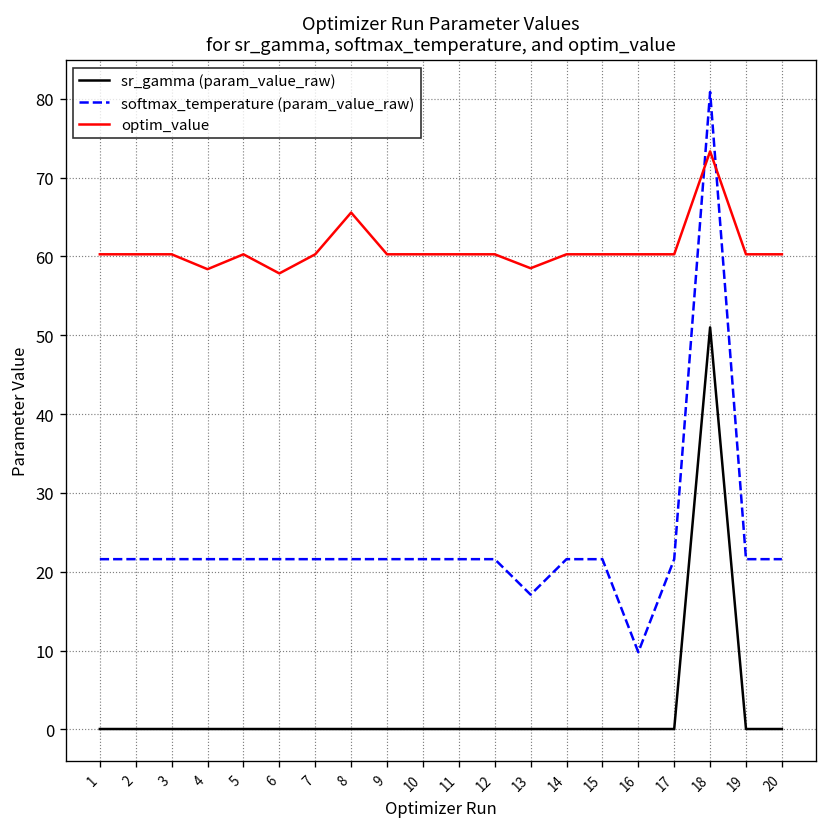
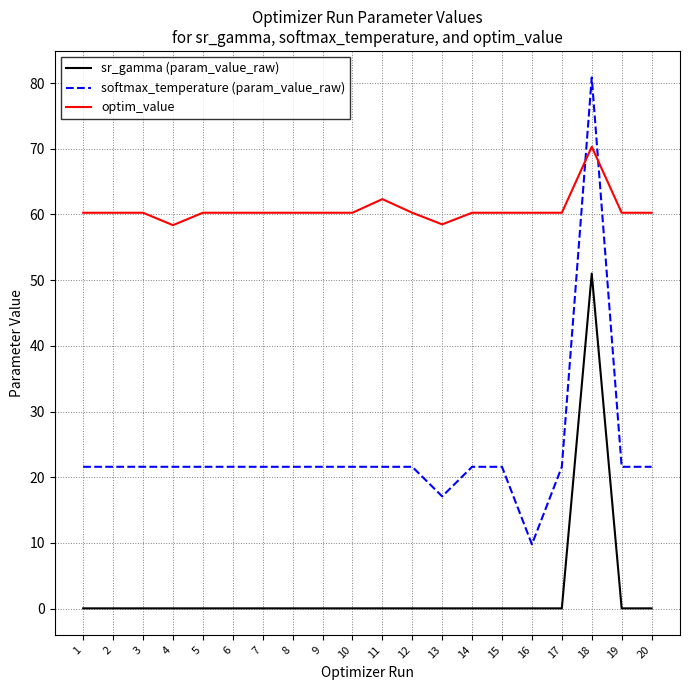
optim_value, 6: 58 -> 60
optim_value, 8: 66 -> 60
optim_value, 11: 60 -> 62
optim_value, 18: 73 -> 70
